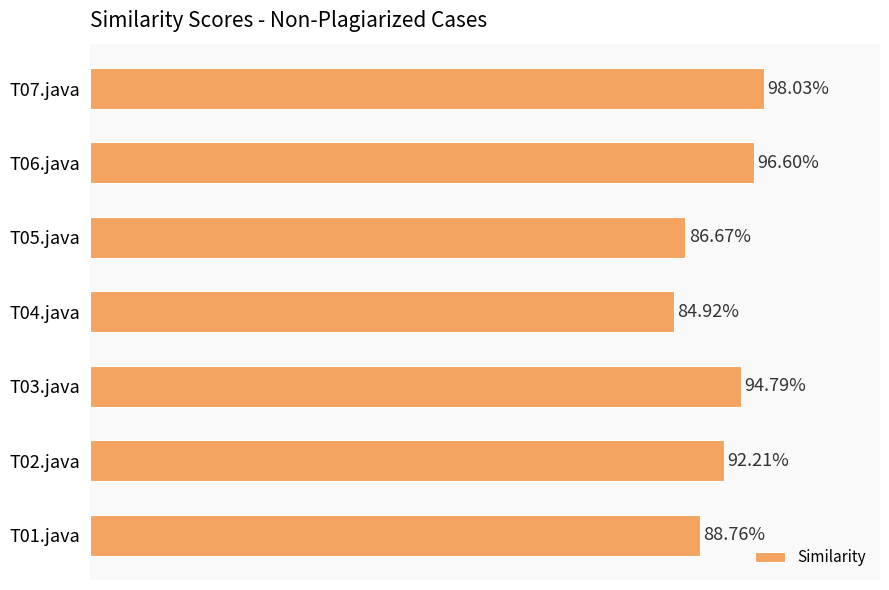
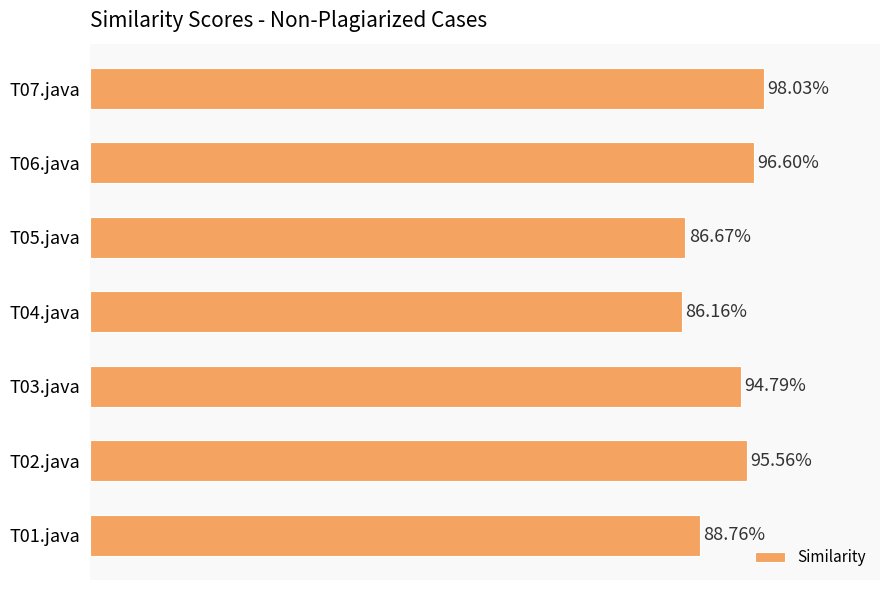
T04.java: 84.92% -> 86.16%
T02.java: 92.21% -> 95.56%
